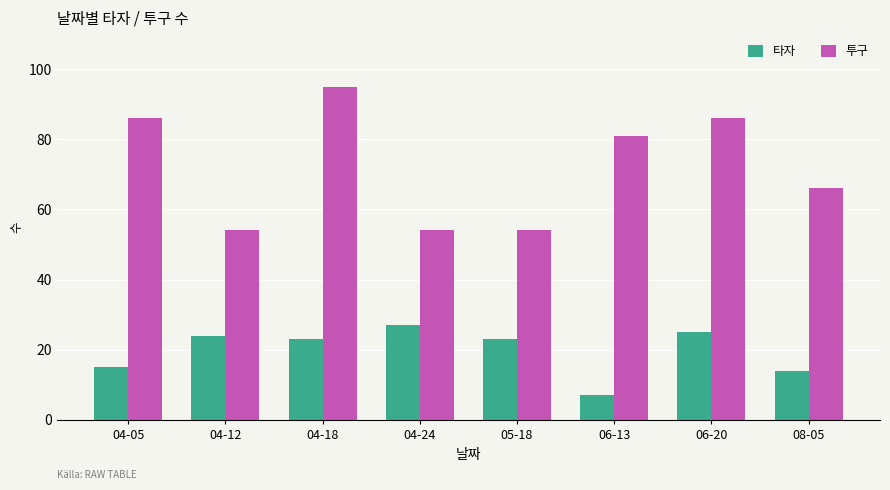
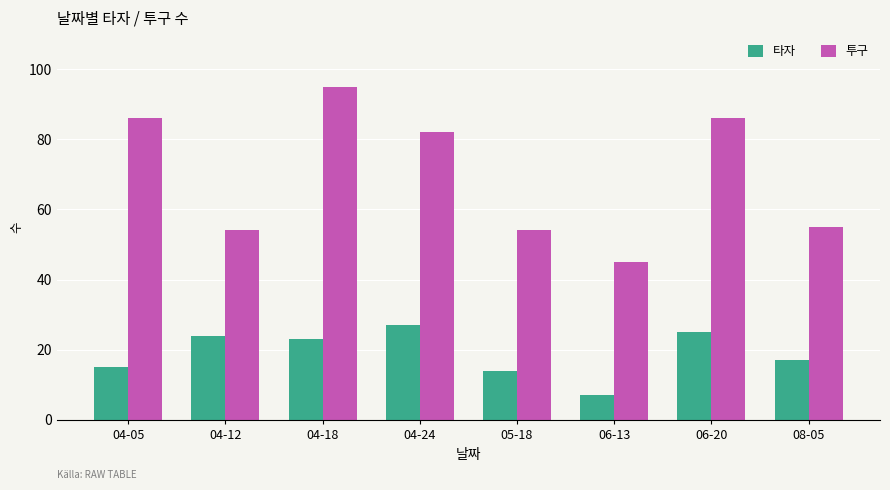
투구, 04-24: 54 -> 82
타자, 05-18: 23 -> 14
투구, 06-13: 81 -> 45
타자, 08-05: 14 -> 17
투구, 08-05: 66 -> 55
